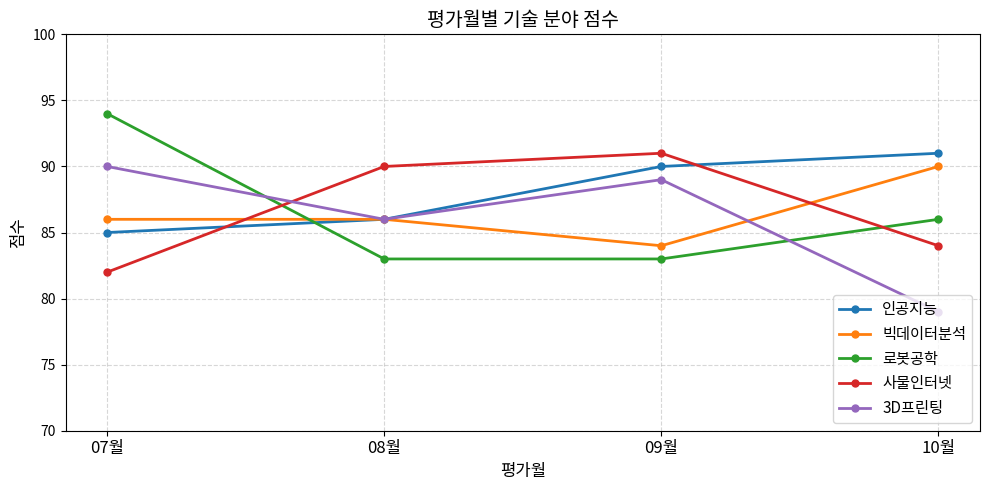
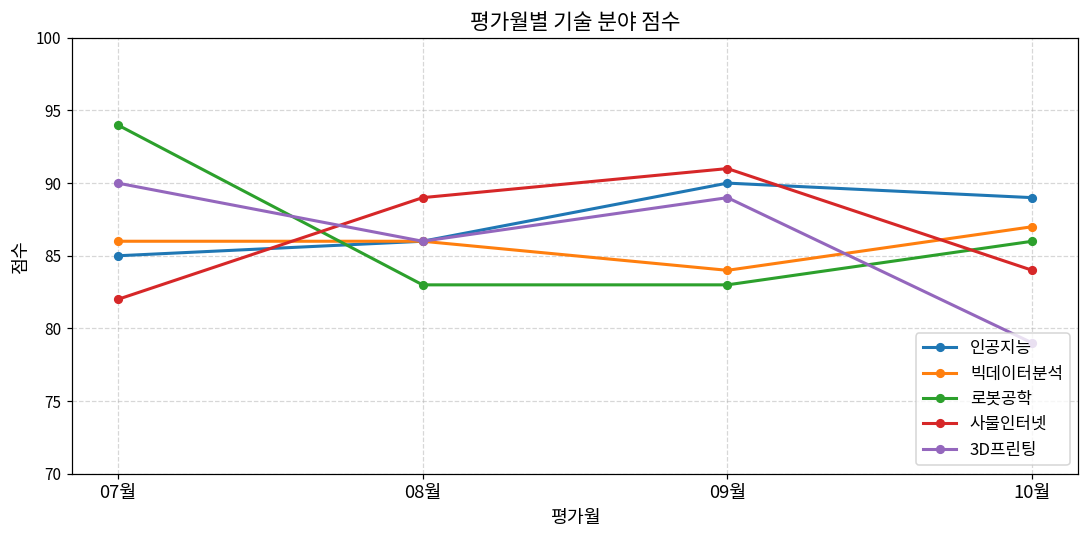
사물인터넷, 08월: 90 -> 89
인공지능, 10월: 91 -> 89
빅데이터분석, 10월: 90 -> 87
